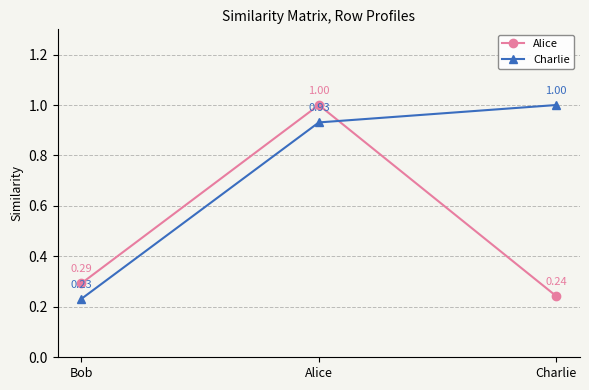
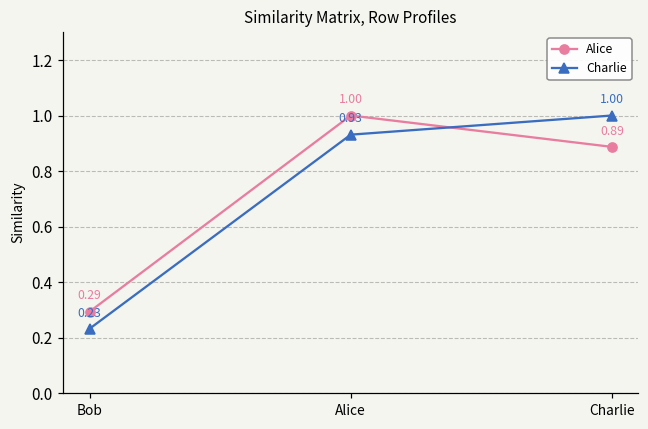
Alice, Charlie: 0.24 -> 0.89
